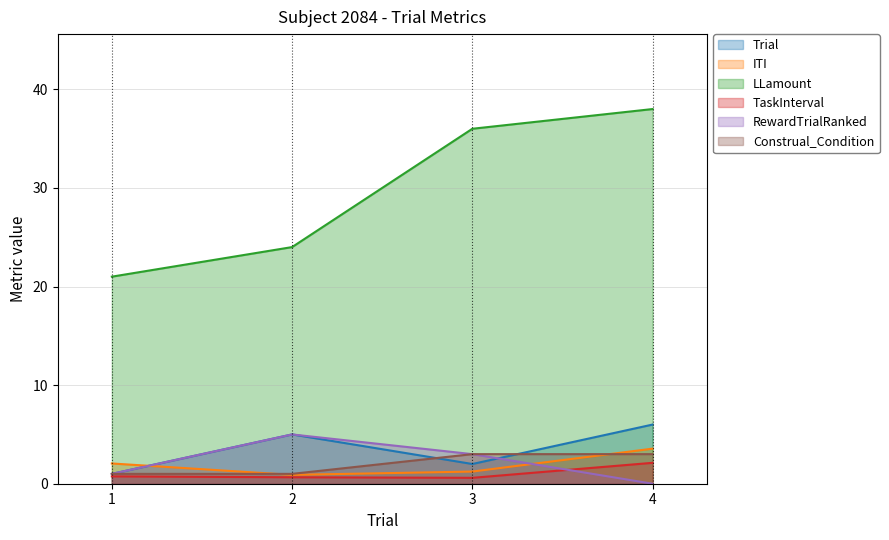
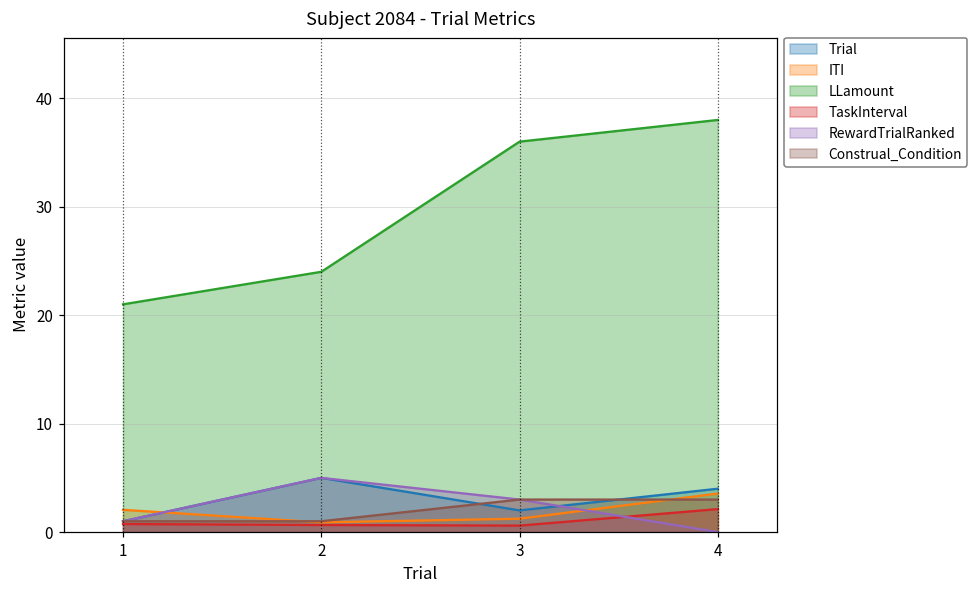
Trial, 4: 6 -> 4
